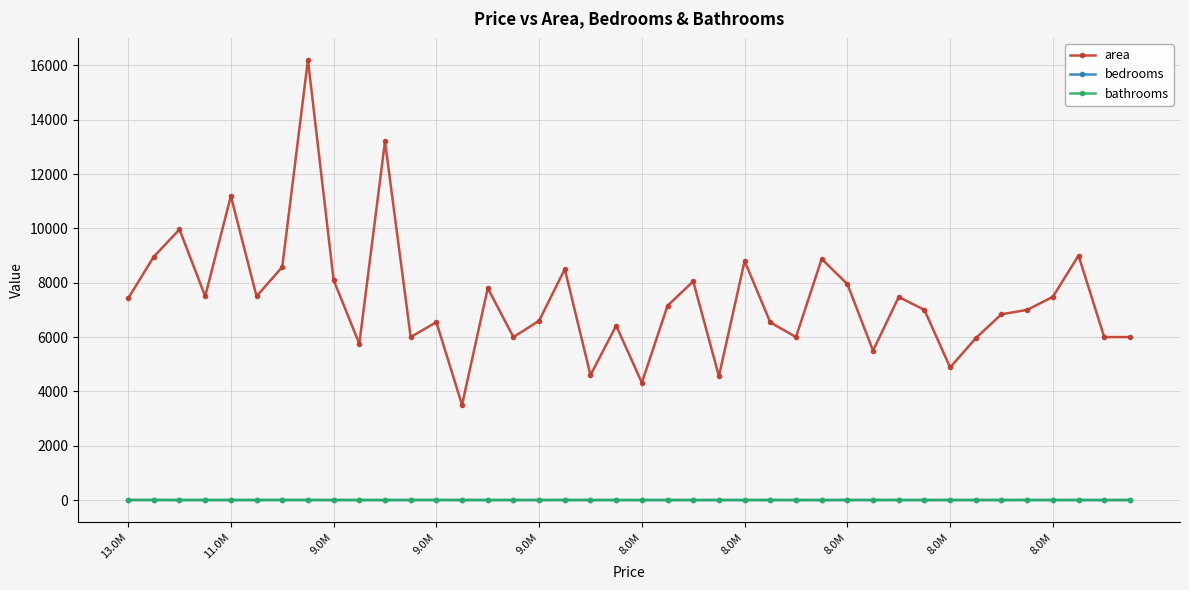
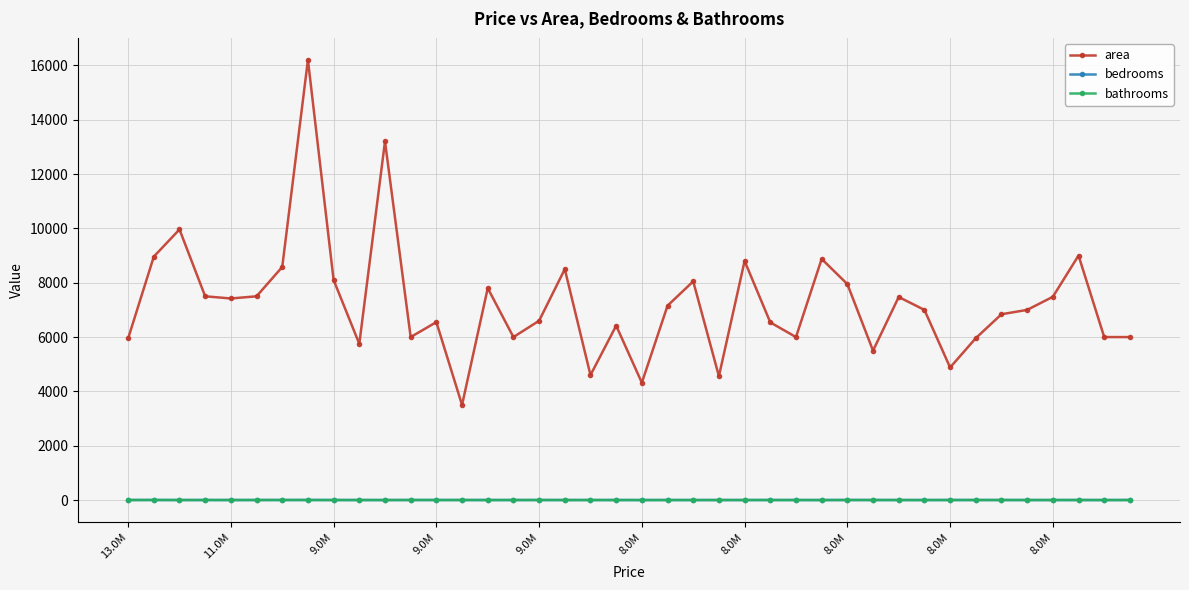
area, 13.0M: 7400 -> 5900
area, 11.0M: 11200 -> 7400
